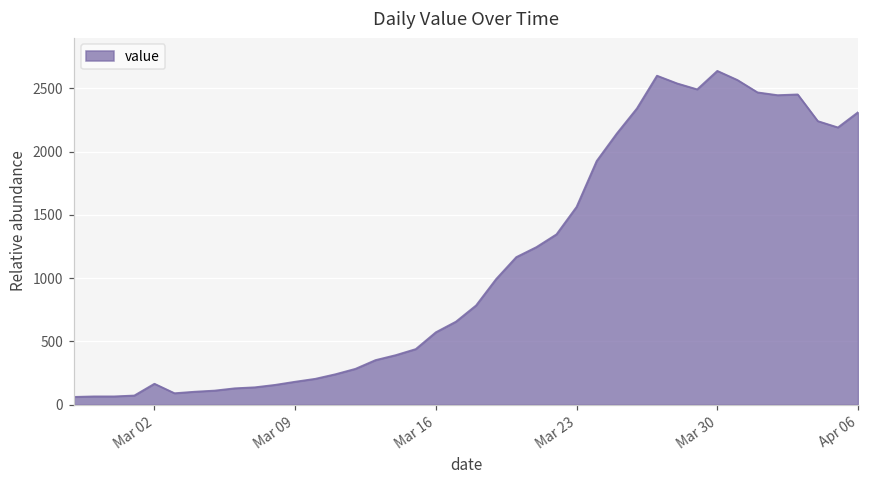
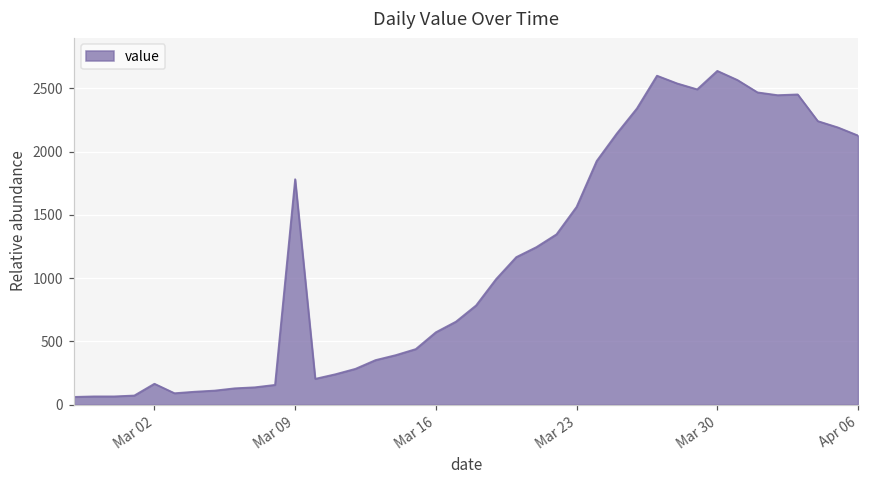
Mar 09: 180 -> 1780
Apr 06: 2310 -> 2130
